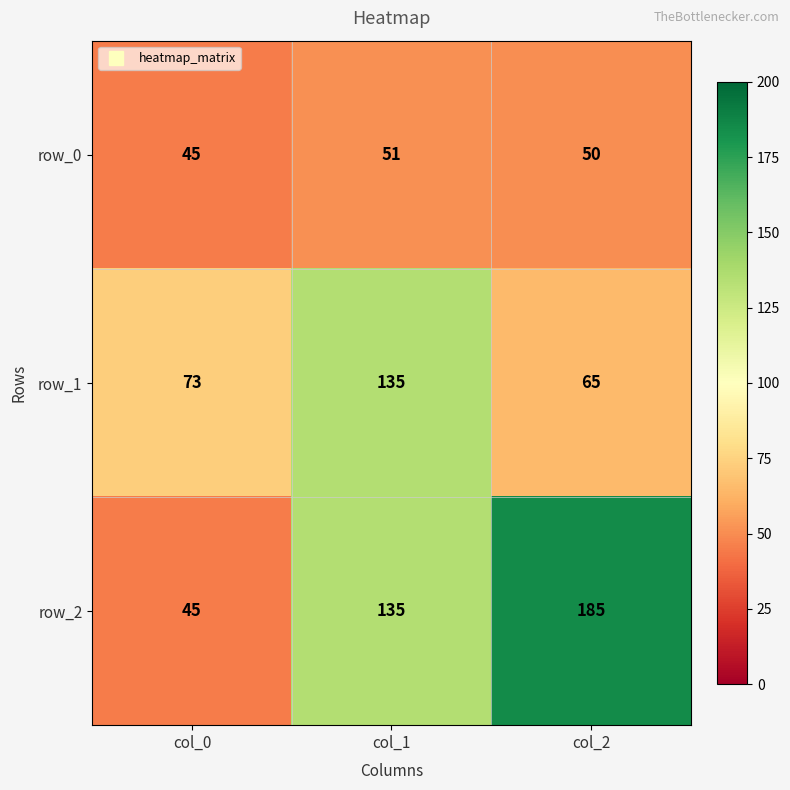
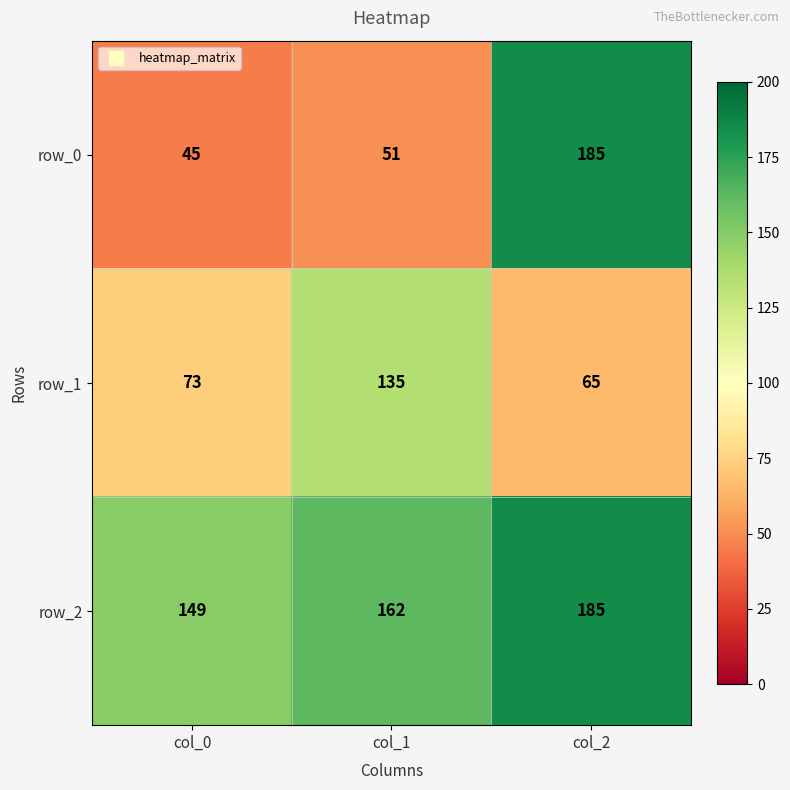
row_0, col_2: 50 -> 185
row_2, col_0: 45 -> 149
row_2, col_1: 135 -> 162
